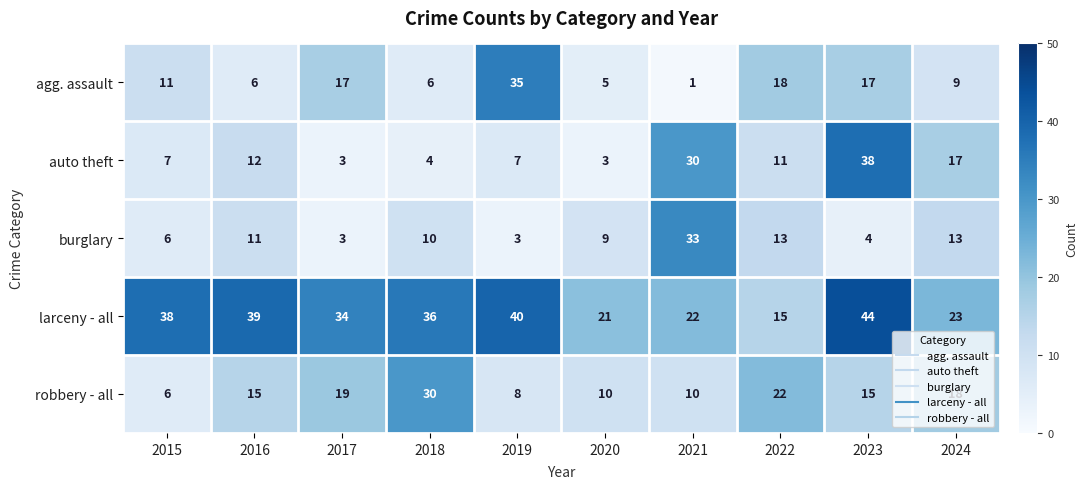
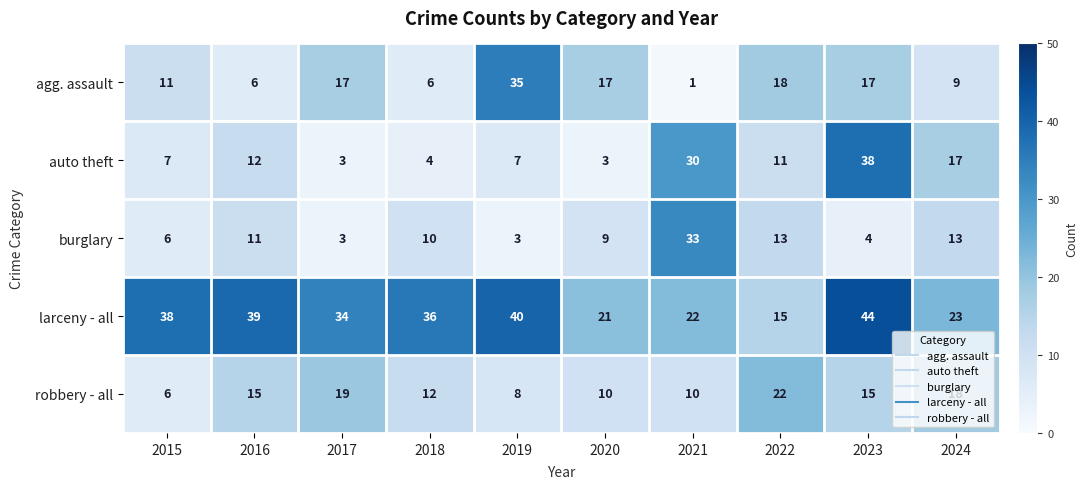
agg. assault, 2020: 5 -> 17
robbery - all, 2018: 30 -> 12
